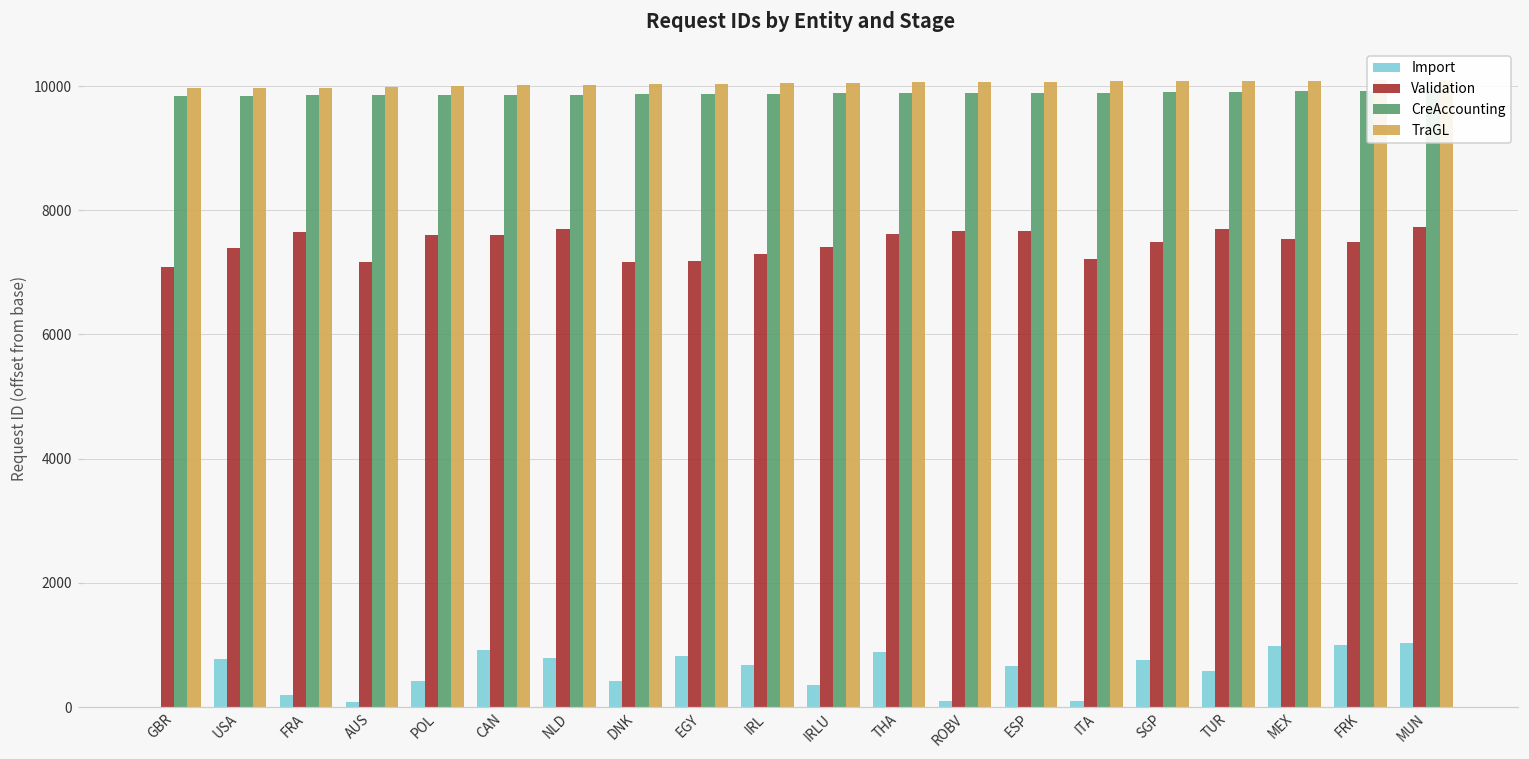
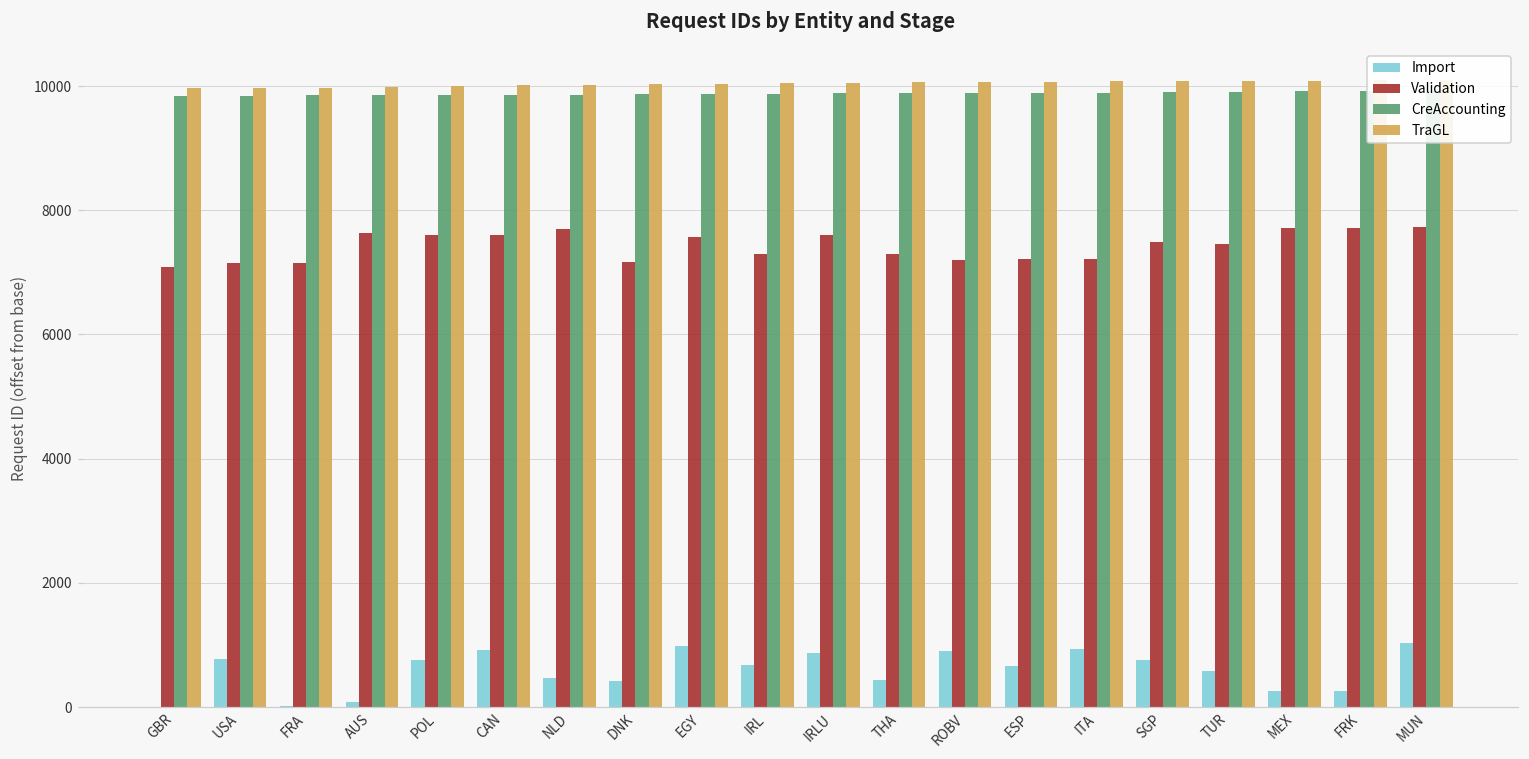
Validation, USA: 7400 -> 7100
Import, FRA: 200 -> 0
Validation, FRA: 7700 -> 7200
Validation, AUS: 7200 -> 7600
Import, POL: 400 -> 800
Import, NLD: 800 -> 500
Import, EGY: 800 -> 1000
Validation, EGY: 7200 -> 7600
Import, IRLU: 400 -> 900
Validation, IRLU: 7400 -> 7600
Import, THA: 900 -> 400
Validation, THA: 7600 -> 7300
Import, ROBV: 100 -> 900
Validation, ROBV: 7700 -> 7200
Validation, ESP: 7700 -> 7200
Import, ITA: 100 -> 900
Validation, TUR: 7700 -> 7500
Import, MEX: 1000 -> 300
Validation, MEX: 7500 -> 7700
Import, FRK: 1000 -> 300
Validation, FRK: 7500 -> 7700
